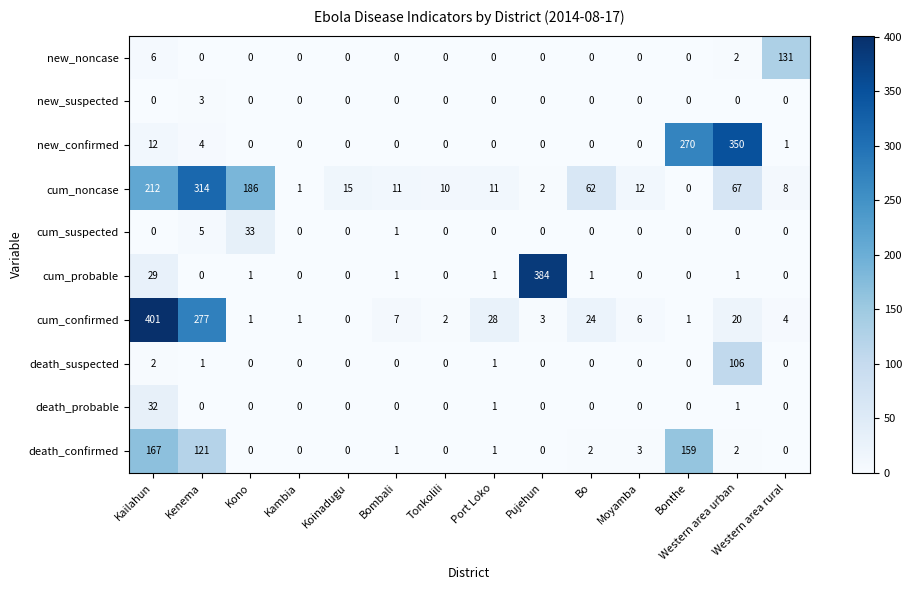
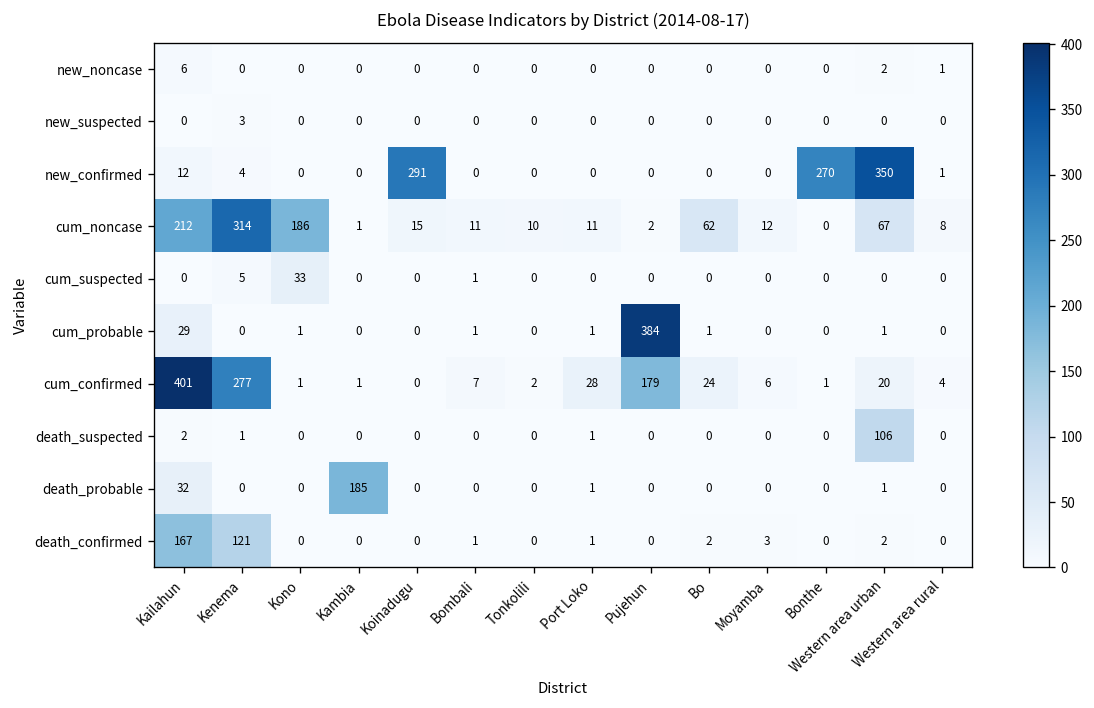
new_noncase, Western area rural: 131 -> 1
new_confirmed, Koinadugu: 0 -> 291
cum_confirmed, Pujehun: 3 -> 179
death_probable, Kambia: 0 -> 185
death_confirmed, Bonthe: 159 -> 0
